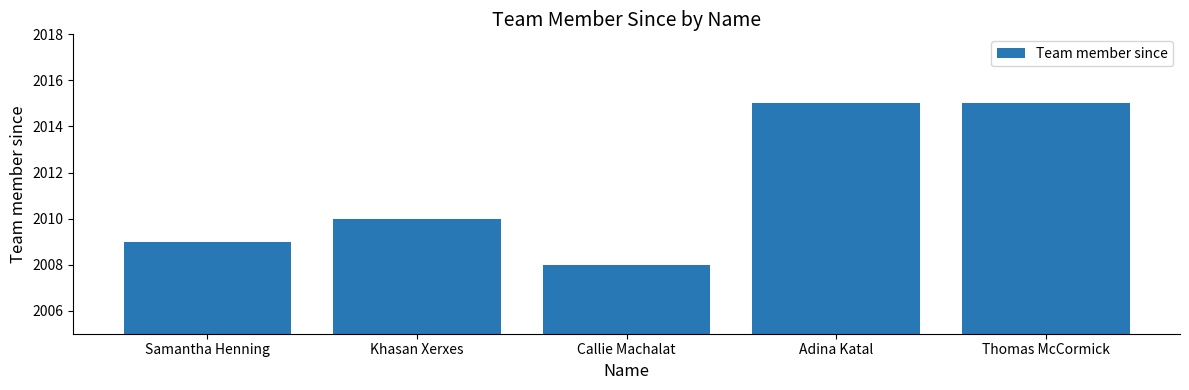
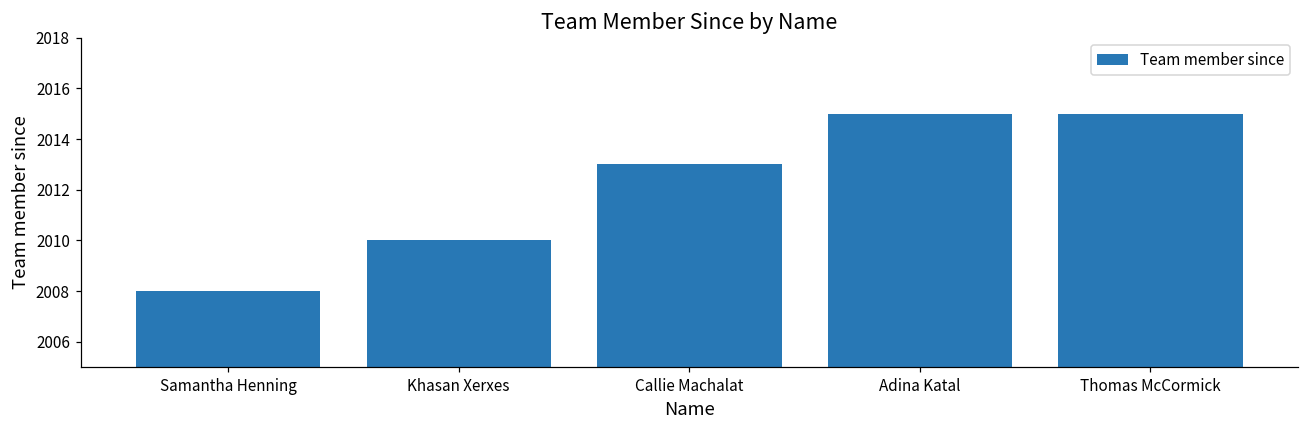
Samantha Henning: 2009 -> 2008
Callie Machalat: 2008 -> 2013
